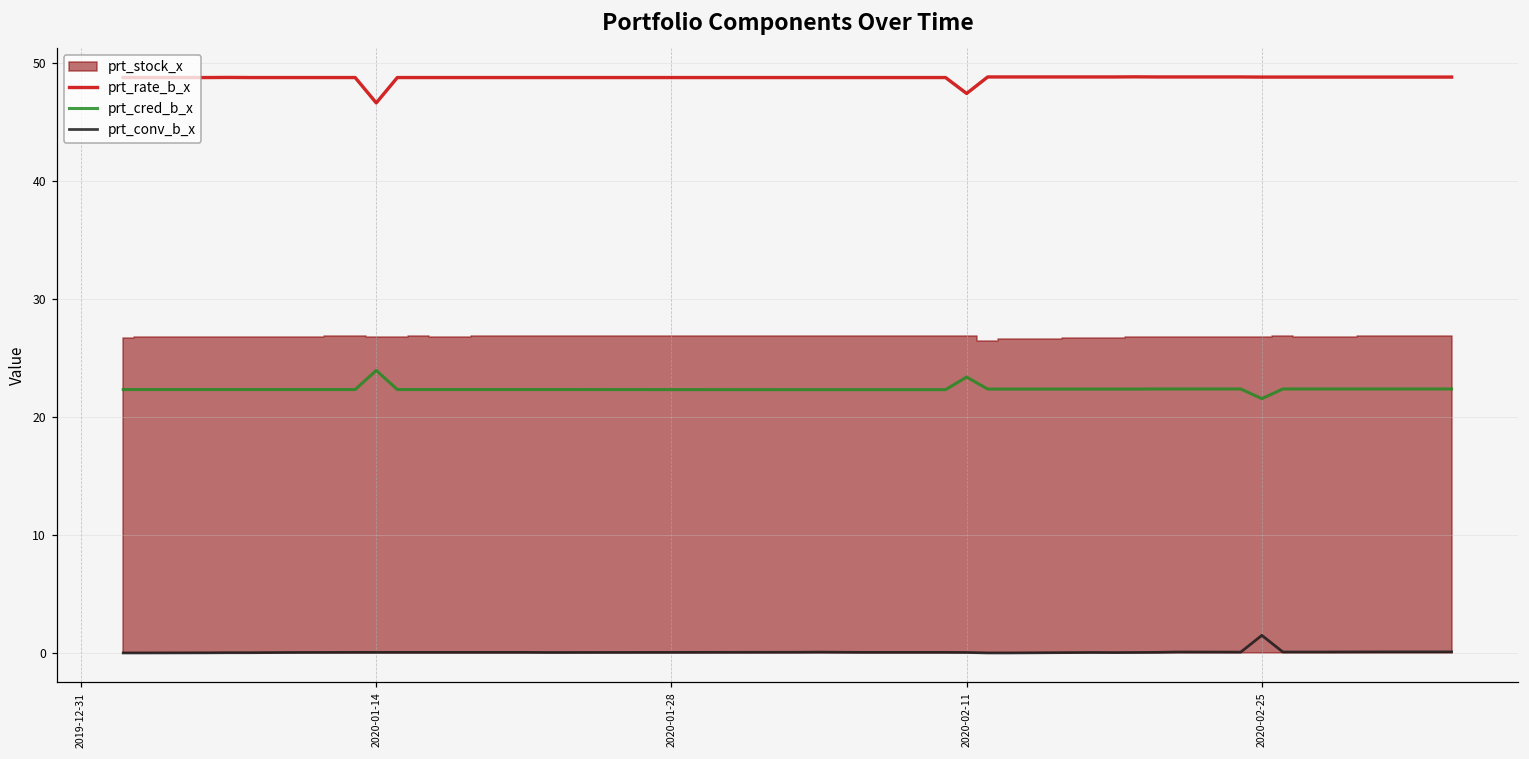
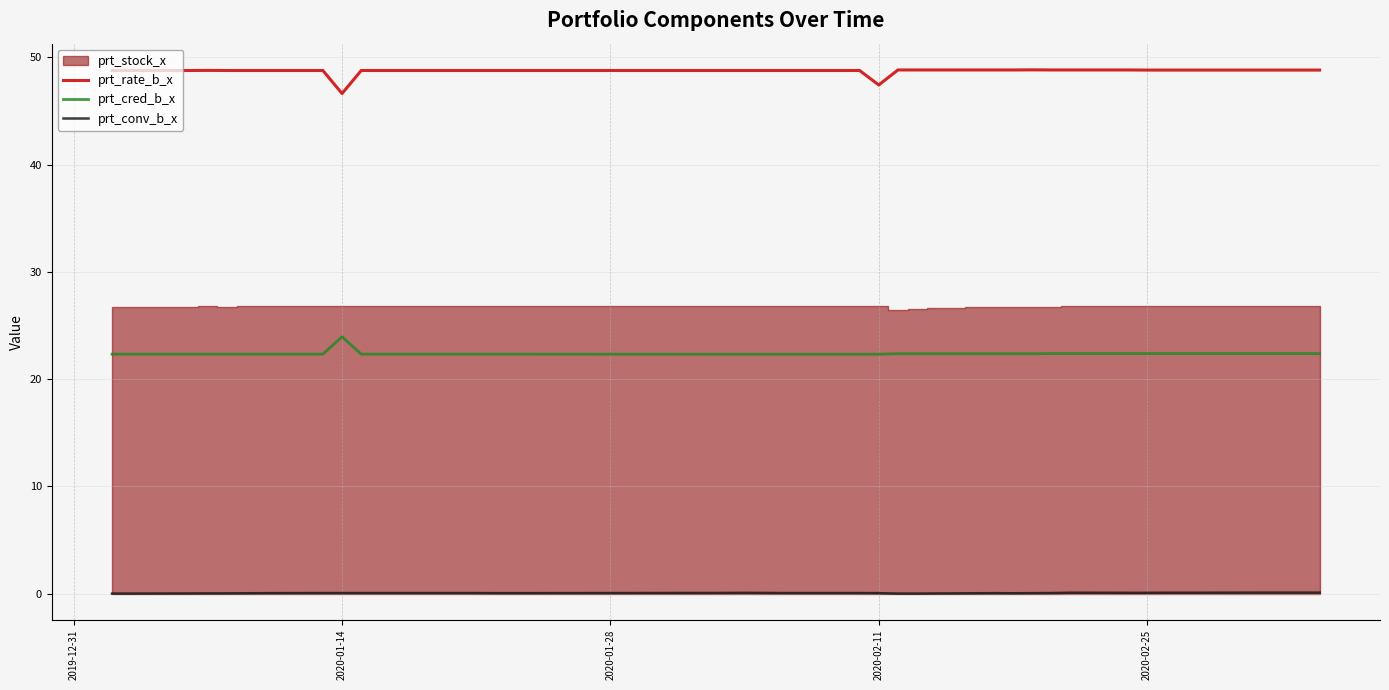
prt_cred_b_x, 2020-02-11: 23.4 -> 22.3
prt_cred_b_x, 2020-02-25: 21.6 -> 22.4
prt_conv_b_x, 2020-02-25: 1.5 -> 0.1
